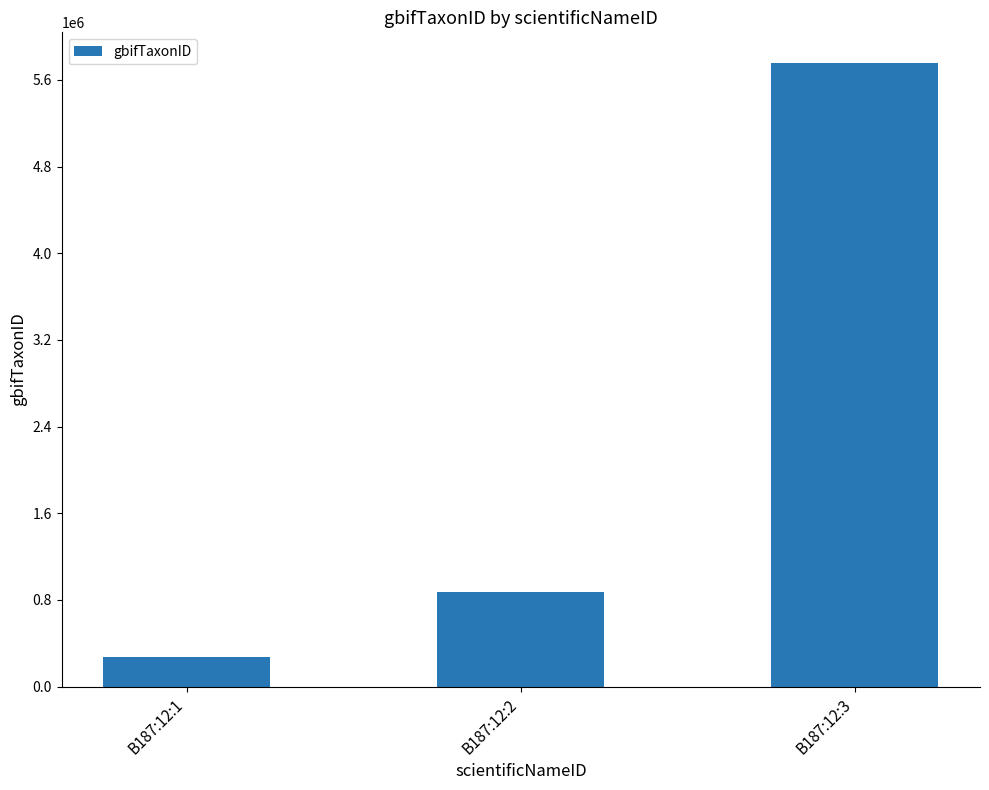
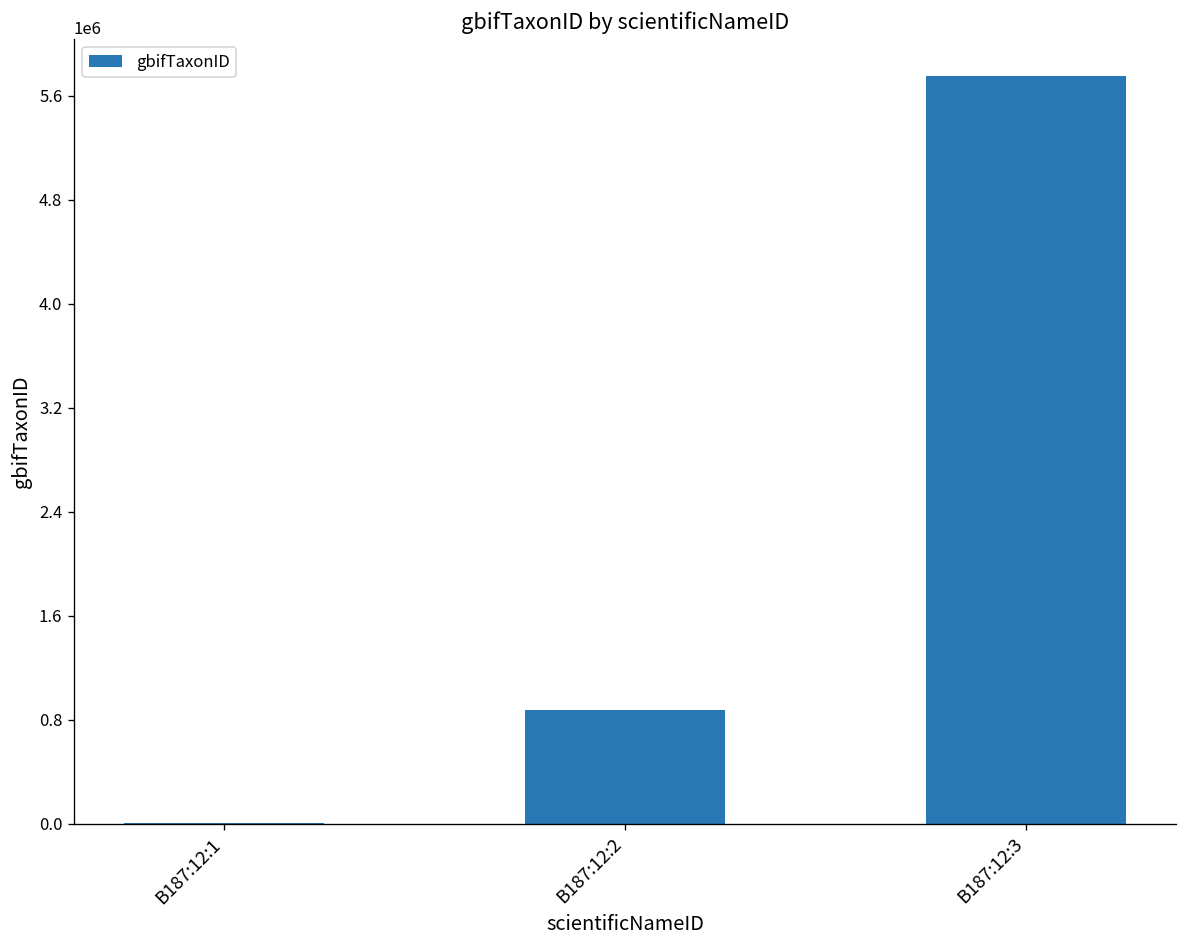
B187:12:1: 270000 -> 0
